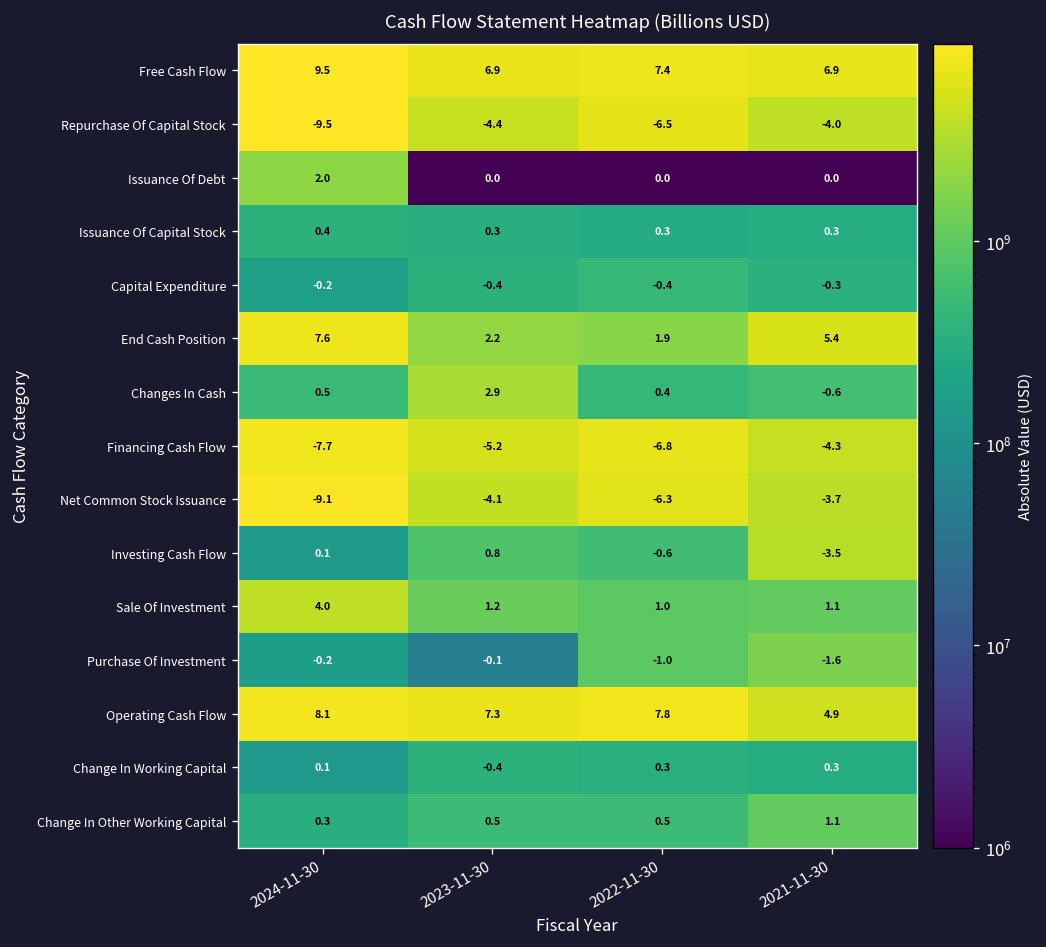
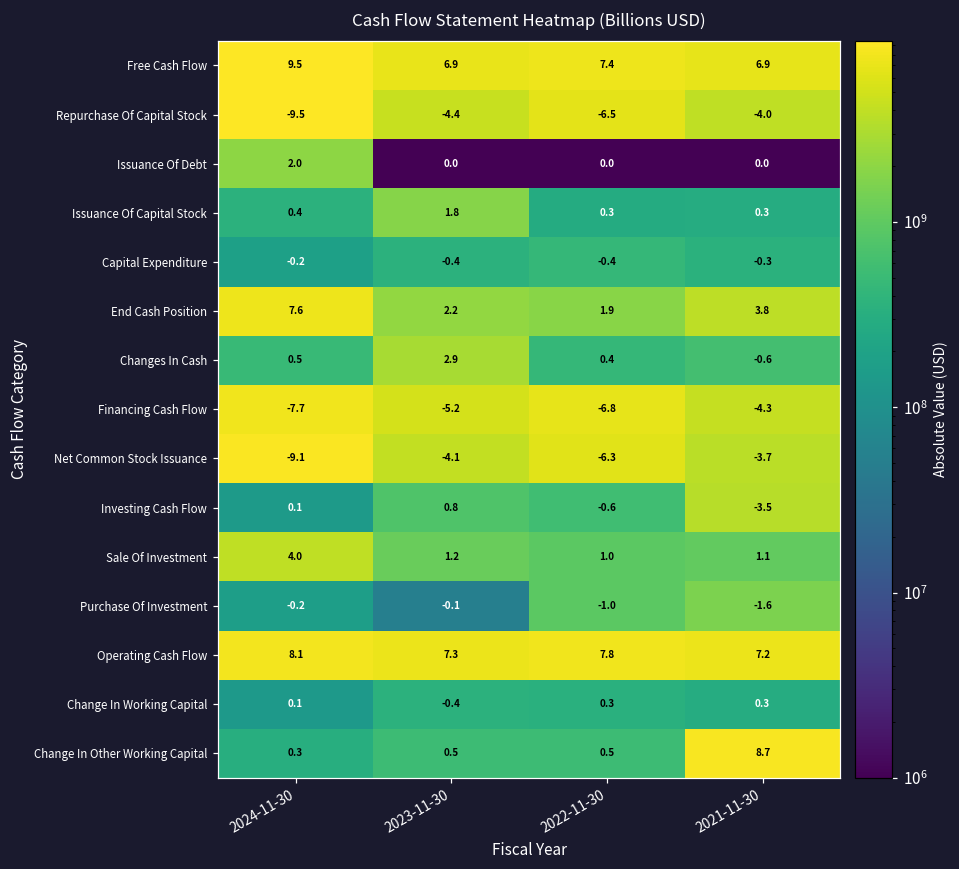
Issuance Of Capital Stock, 2023-11-30: 0.3 -> 1.8
End Cash Position, 2021-11-30: 5.4 -> 3.8
Operating Cash Flow, 2021-11-30: 4.9 -> 7.2
Change In Other Working Capital, 2021-11-30: 1.1 -> 8.7
